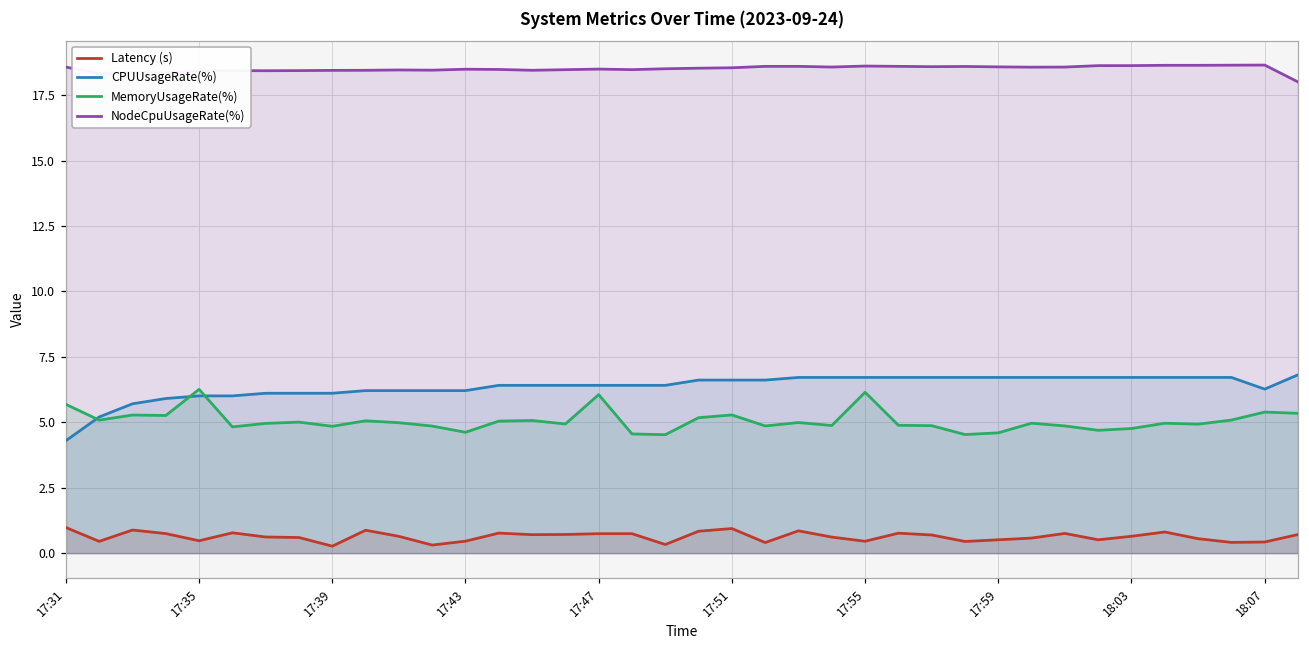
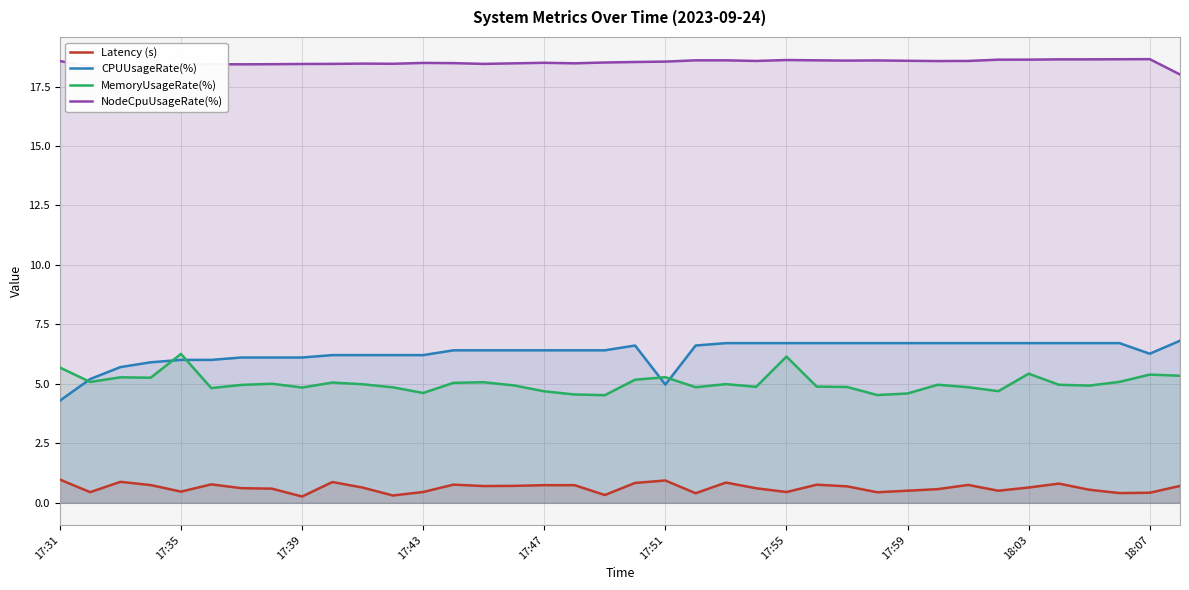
MemoryUsageRate(%), 17:47: 6.1 -> 4.7
CPUUsageRate(%), 17:51: 6.6 -> 5.0
MemoryUsageRate(%), 18:03: 4.8 -> 5.4
